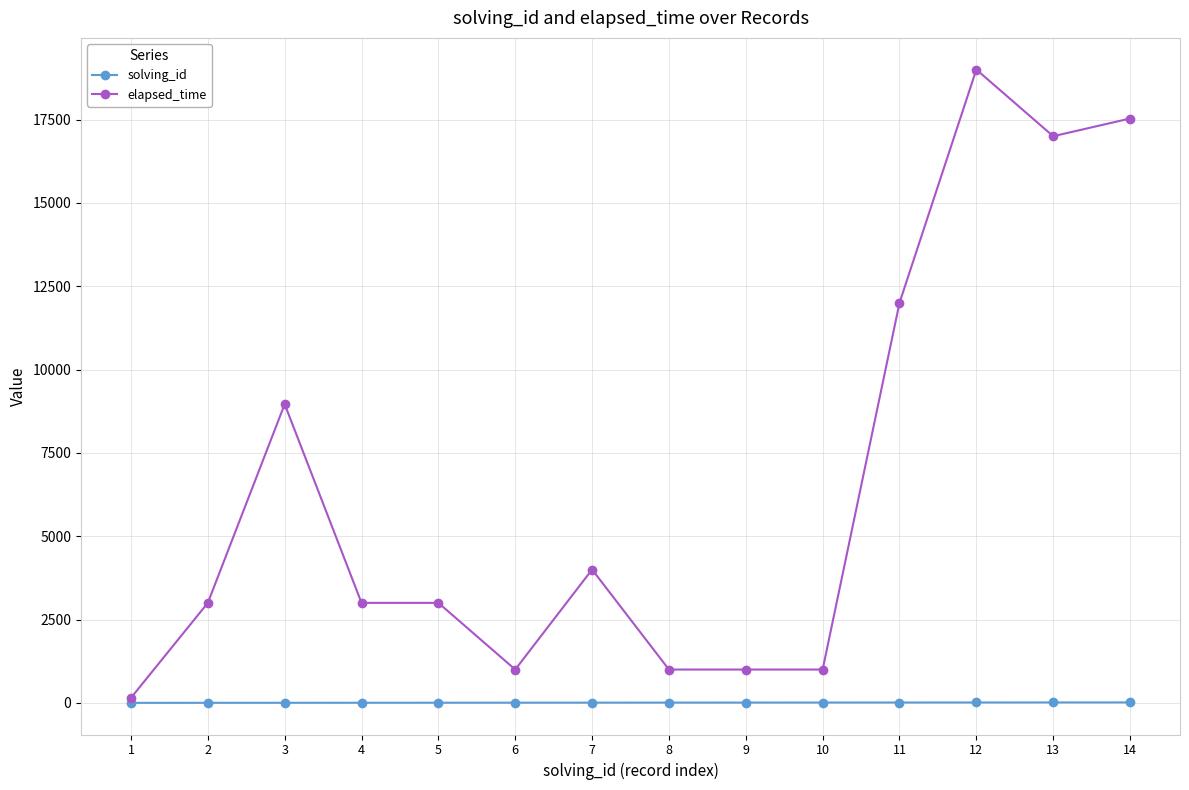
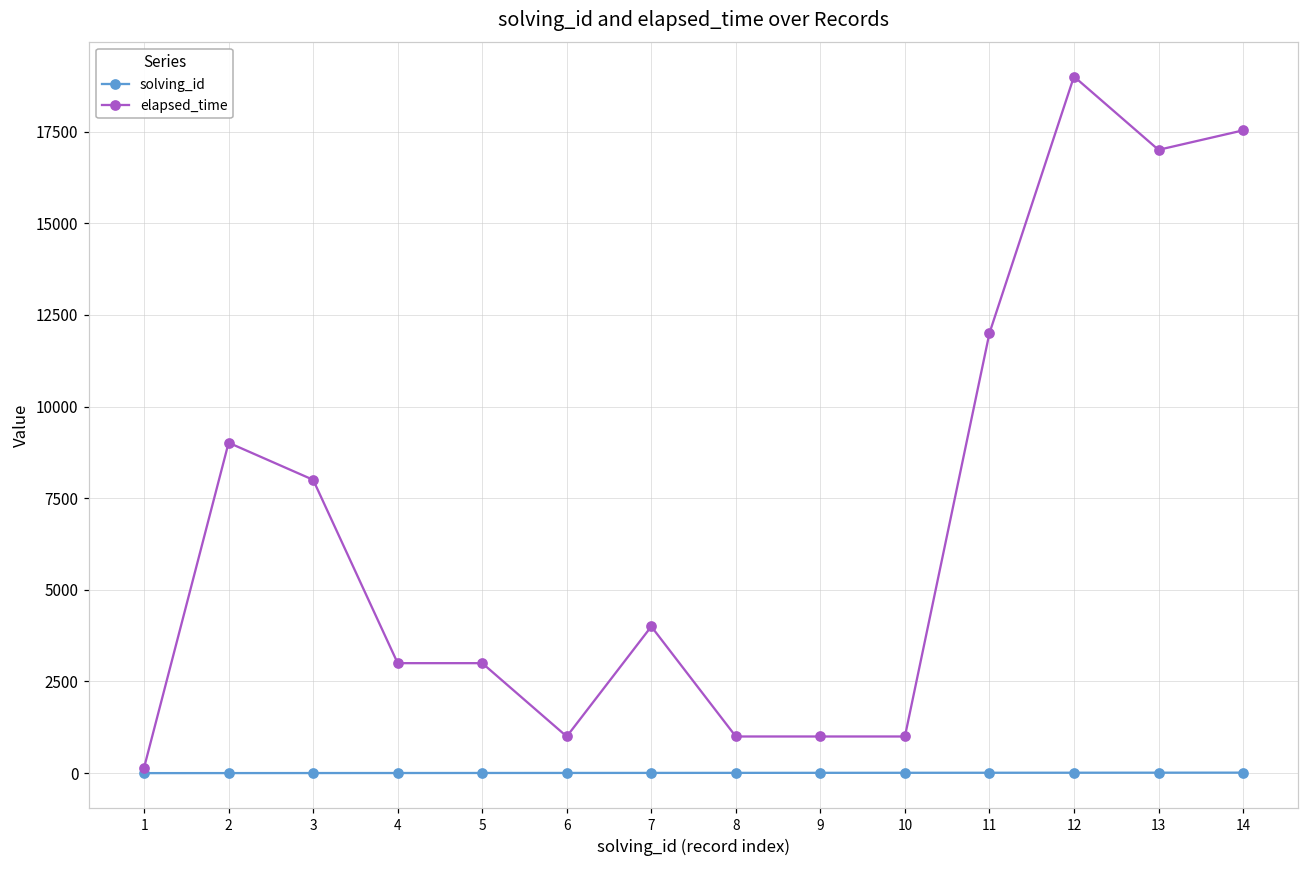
elapsed_time, 2: 3000 -> 9000
elapsed_time, 3: 9000 -> 8000
